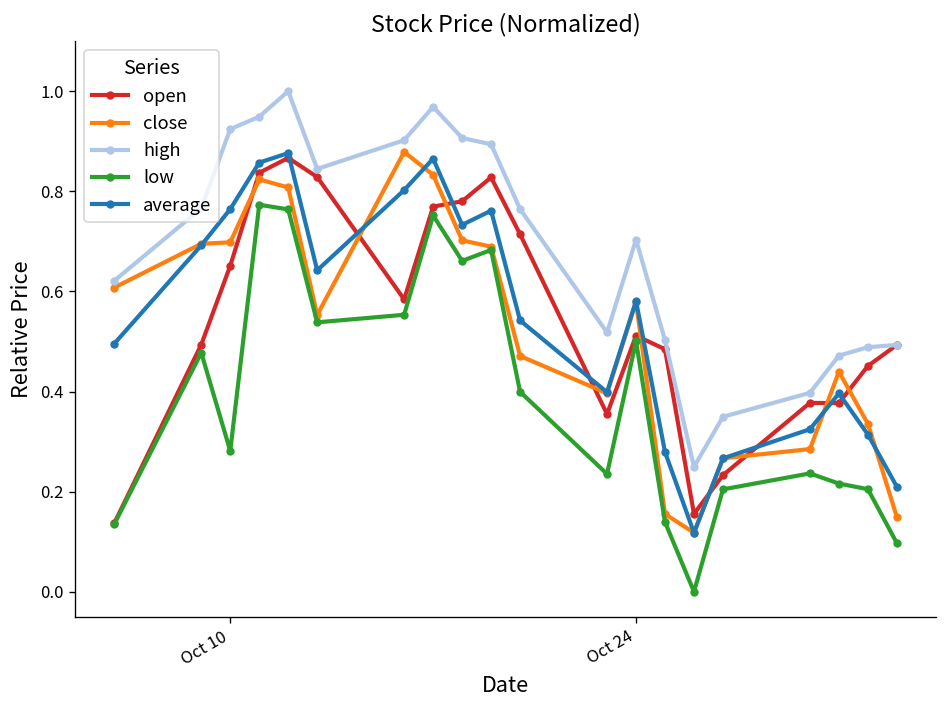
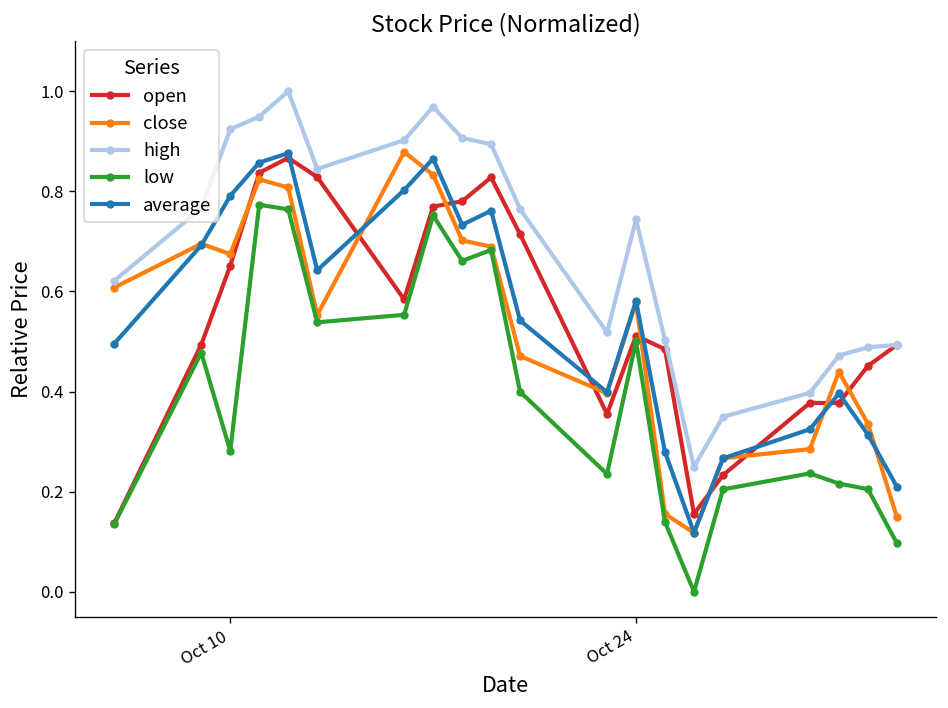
close, Oct 10: 0.70 -> 0.67
average, Oct 10: 0.76 -> 0.79
high, Oct 24: 0.70 -> 0.74
